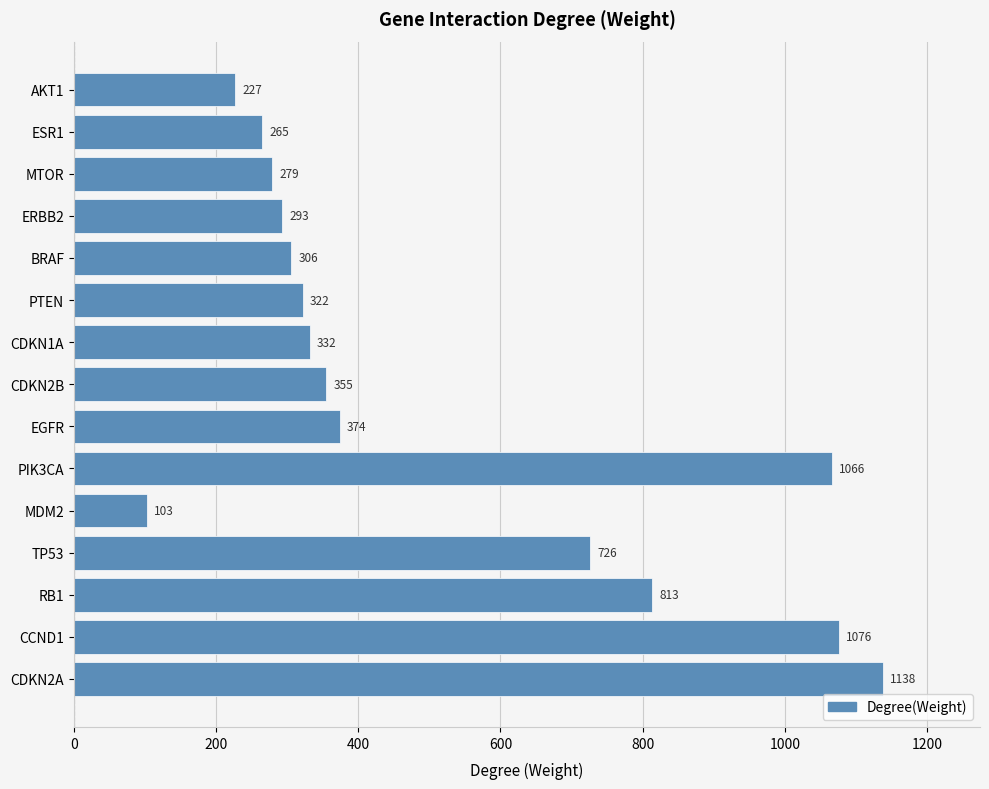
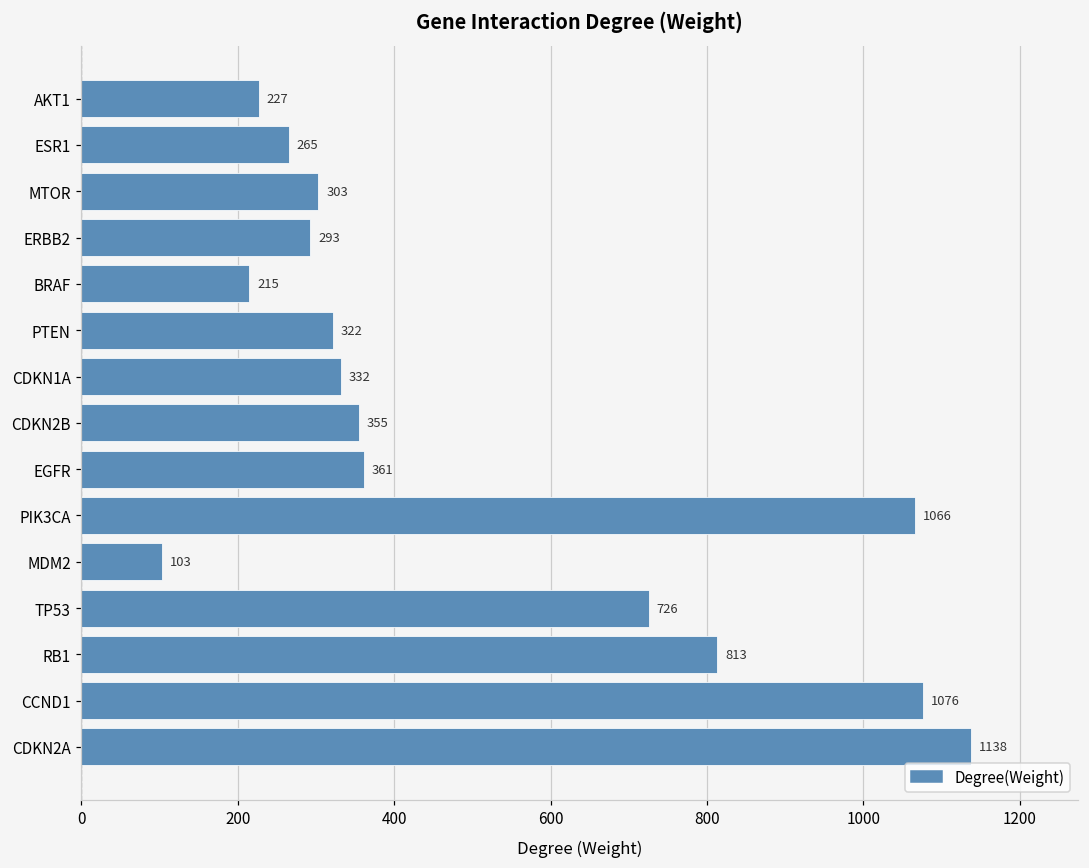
MTOR: 279 -> 303
BRAF: 306 -> 215
EGFR: 374 -> 361
